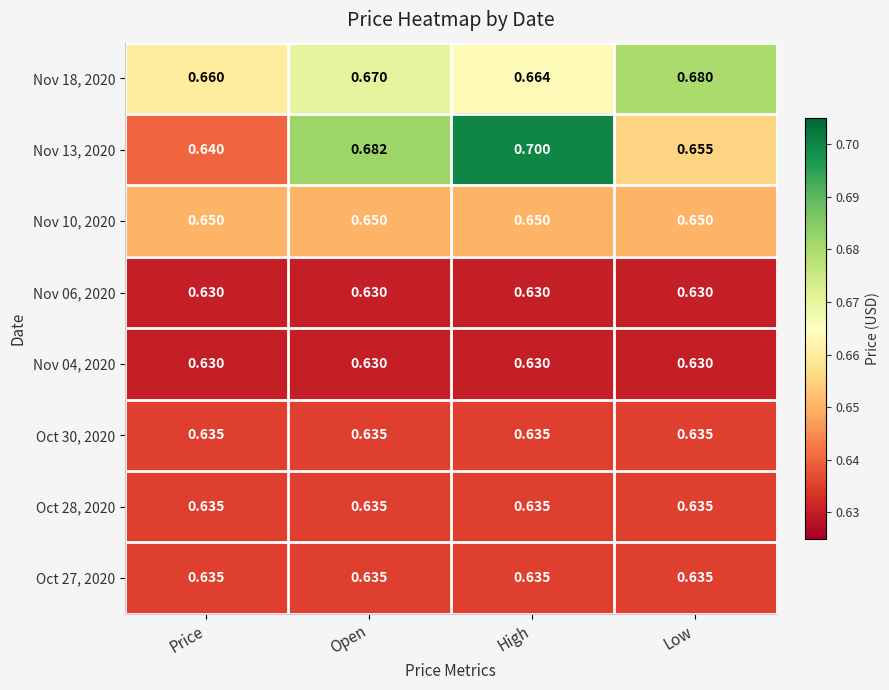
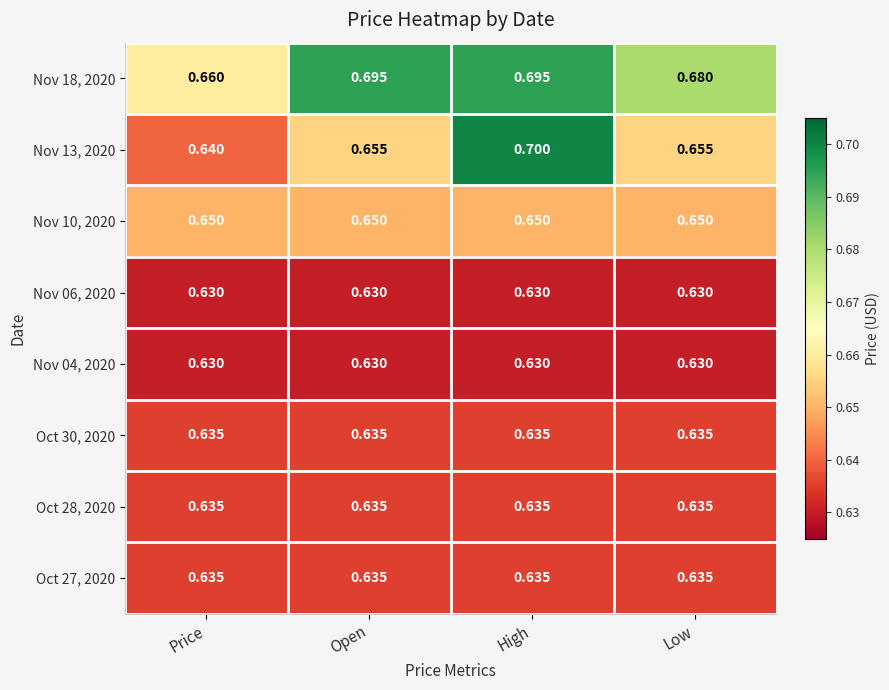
Nov 18, 2020, Open: 0.670 -> 0.695
Nov 18, 2020, High: 0.664 -> 0.695
Nov 13, 2020, Open: 0.682 -> 0.655
